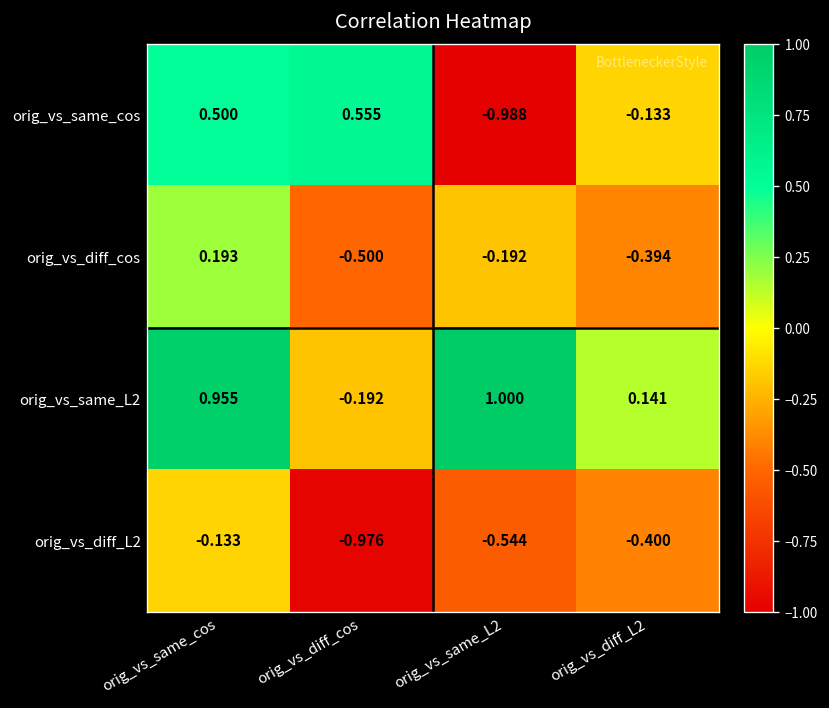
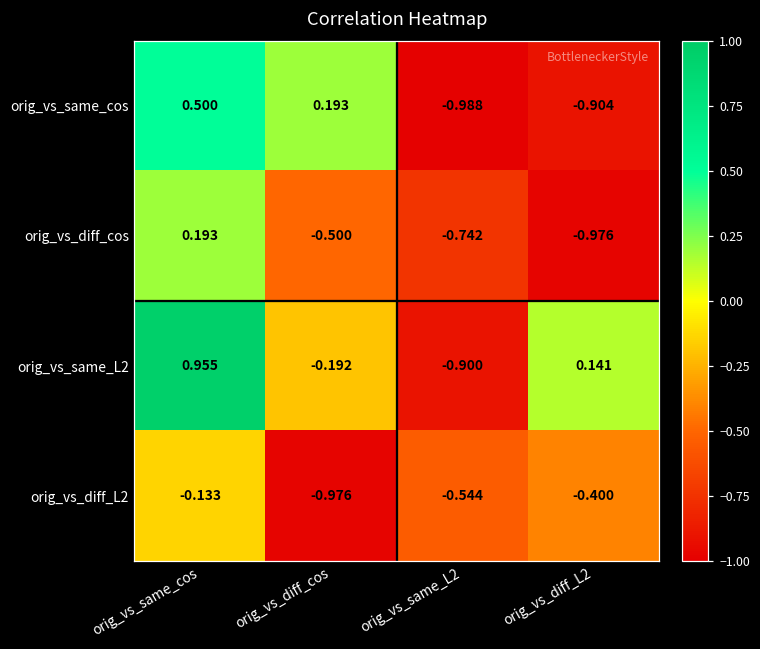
orig_vs_same_cos, orig_vs_diff_cos: 0.555 -> 0.193
orig_vs_same_cos, orig_vs_diff_L2: -0.133 -> -0.904
orig_vs_diff_cos, orig_vs_same_L2: -0.192 -> -0.742
orig_vs_diff_cos, orig_vs_diff_L2: -0.394 -> -0.976
orig_vs_same_L2, orig_vs_same_L2: 1.000 -> -0.900
